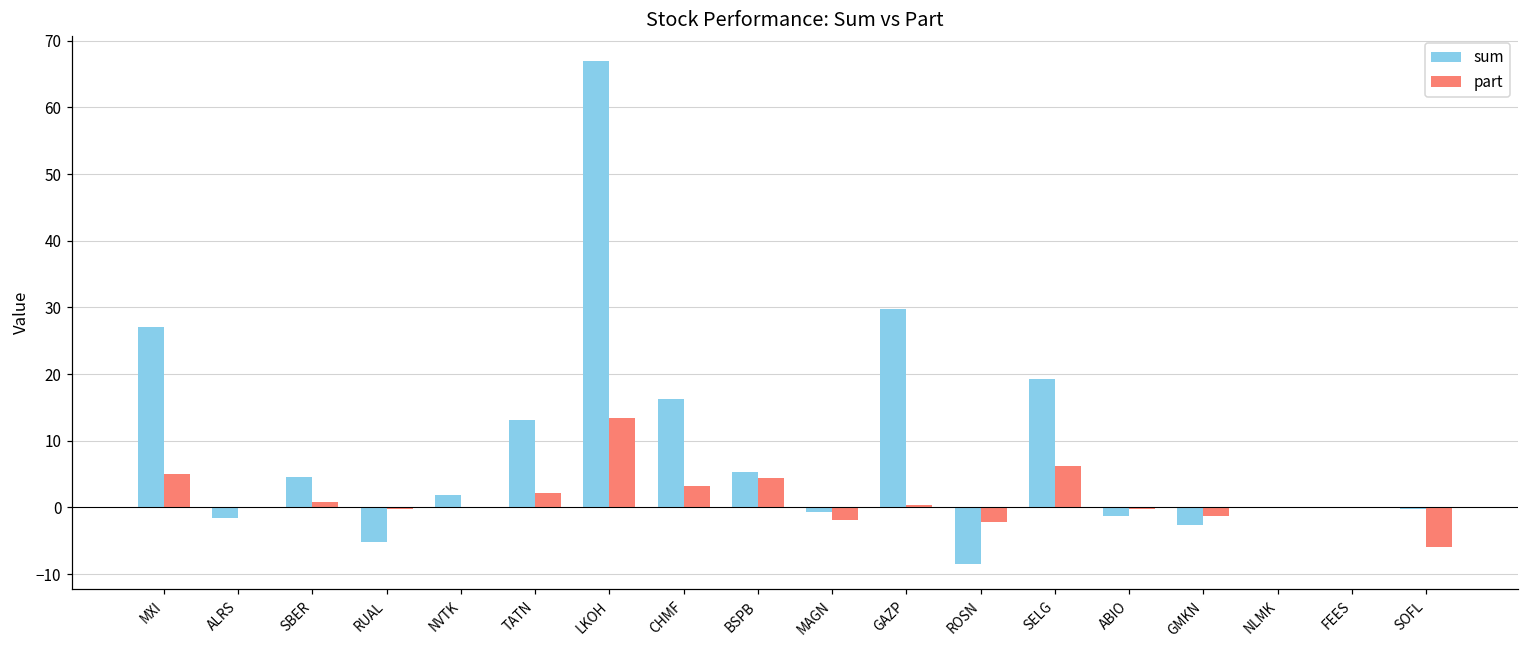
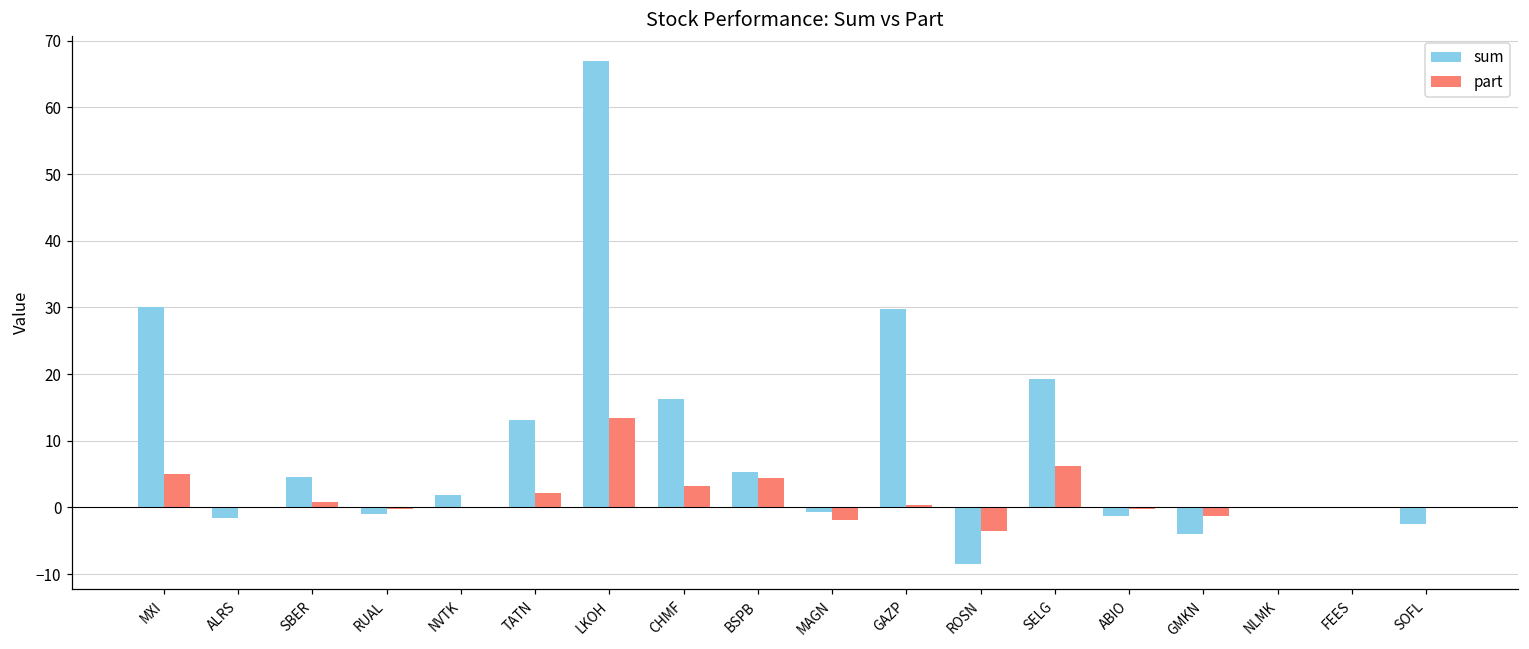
sum, MXI: 27 -> 30
sum, RUAL: -5 -> -1
part, ROSN: -2 -> -4
sum, GMKN: -3 -> -4
sum, SOFL: 0 -> -2
part, SOFL: -6 -> 0
